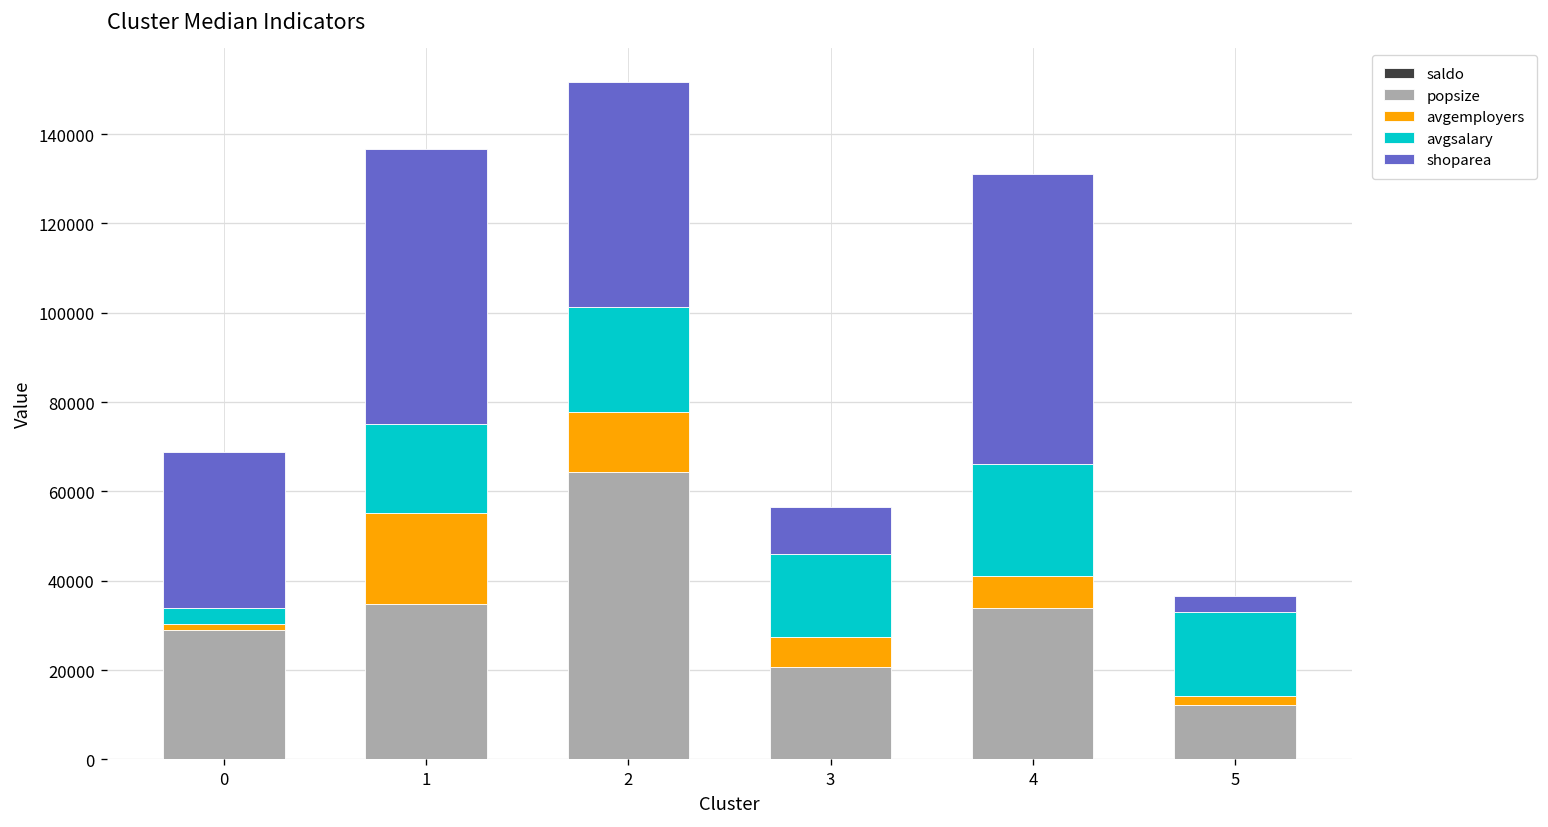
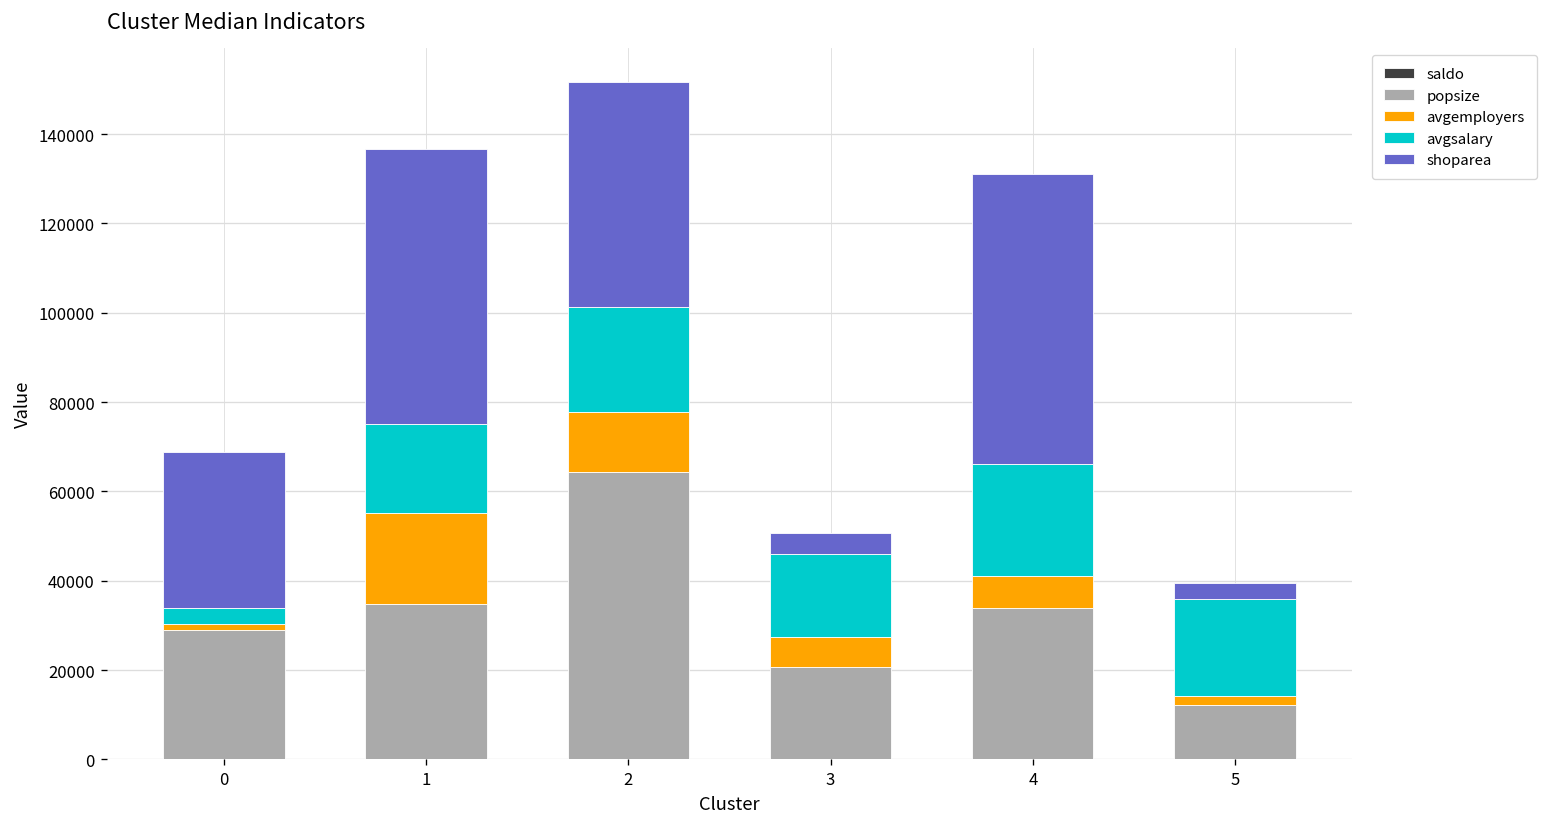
shoparea, 3: 10000 -> 5000
avgsalary, 5: 19000 -> 22000
